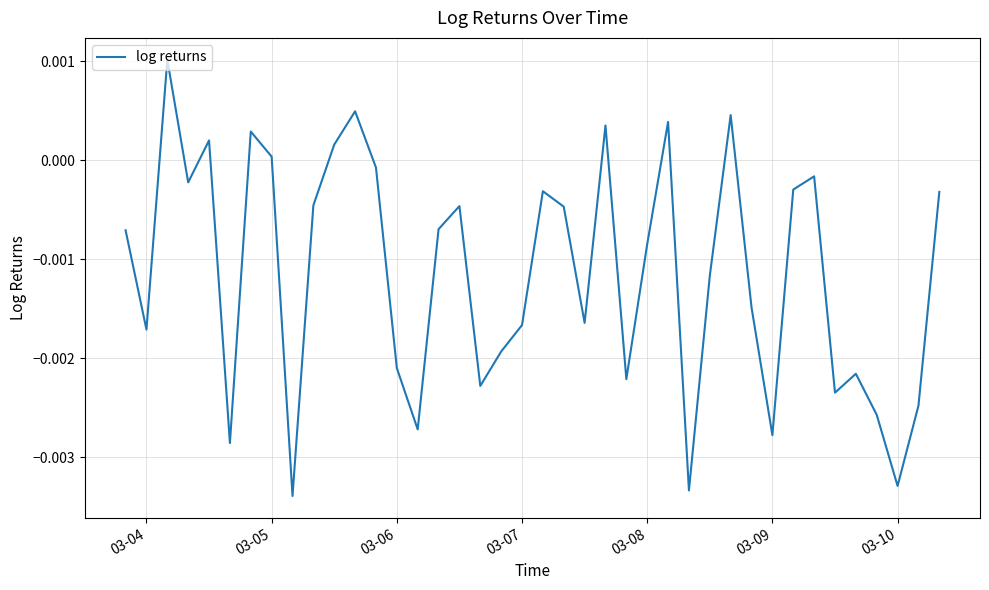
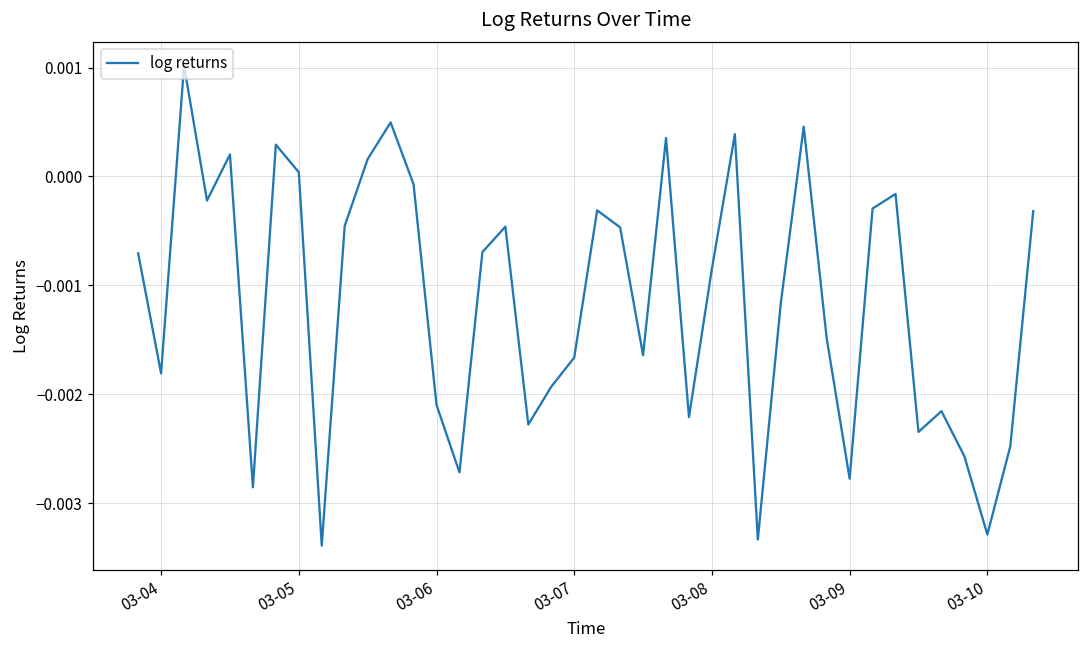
03-04: -0.0017 -> -0.0018
